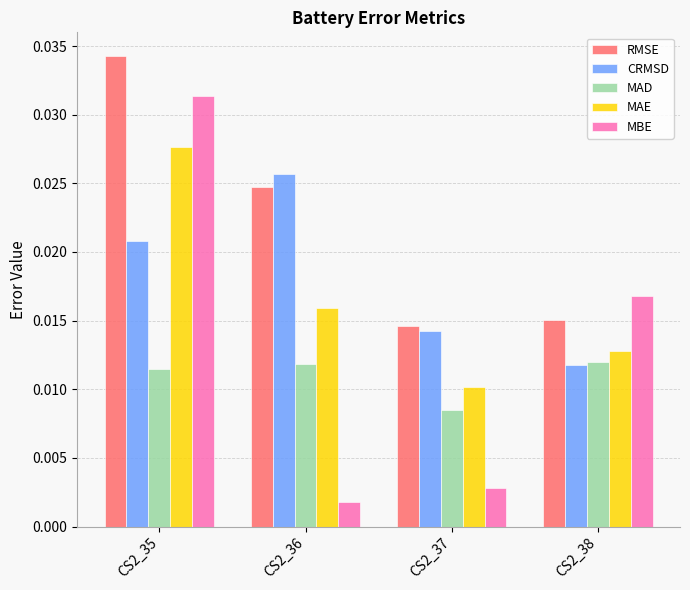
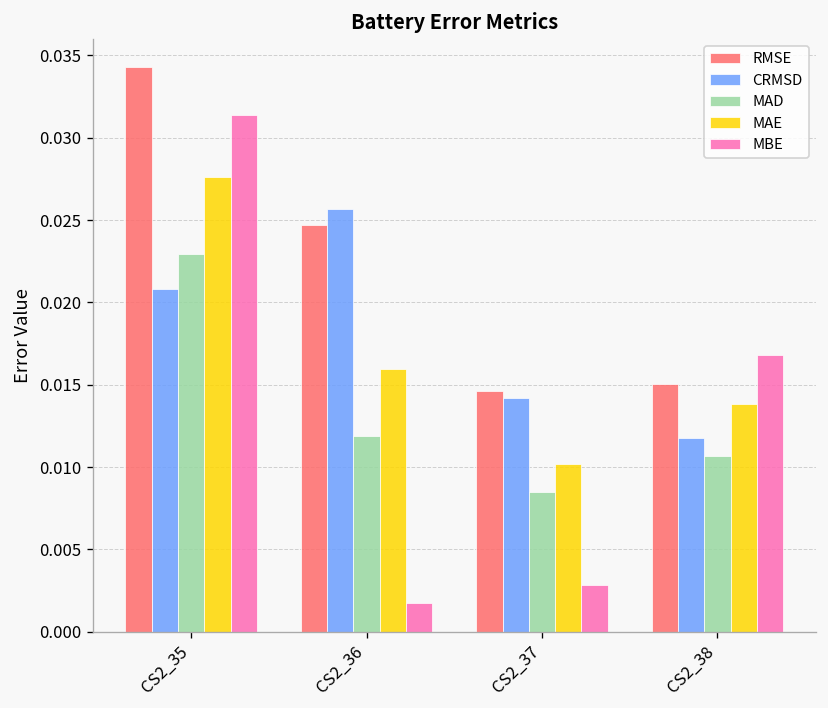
MAD, CS2_35: 0.0115 -> 0.0230
MAD, CS2_38: 0.0120 -> 0.0107
MAE, CS2_38: 0.0128 -> 0.0138
